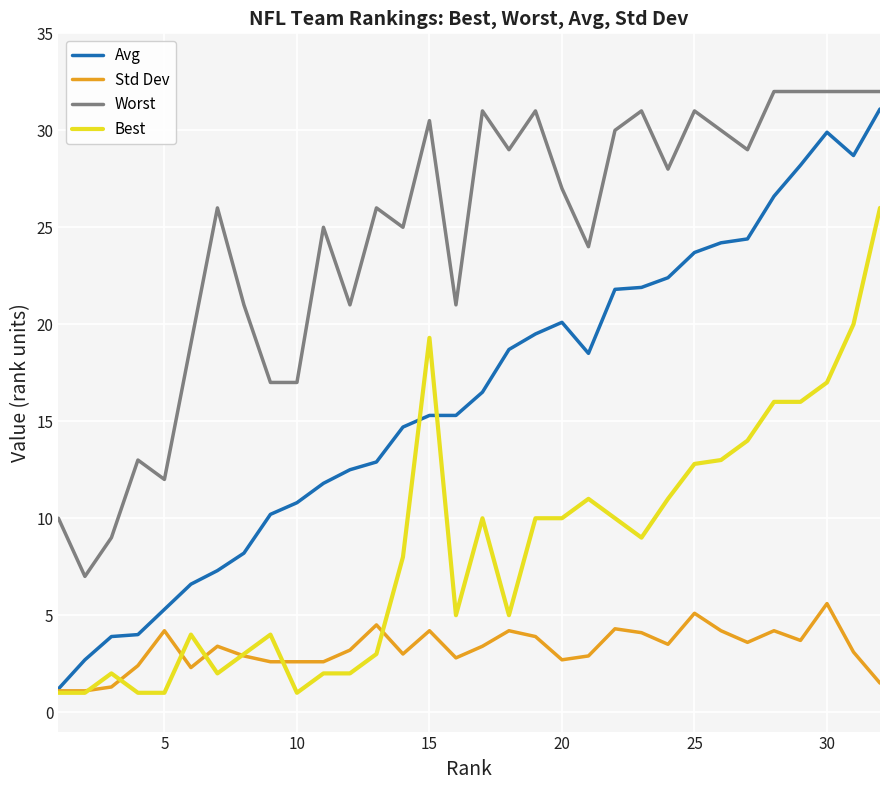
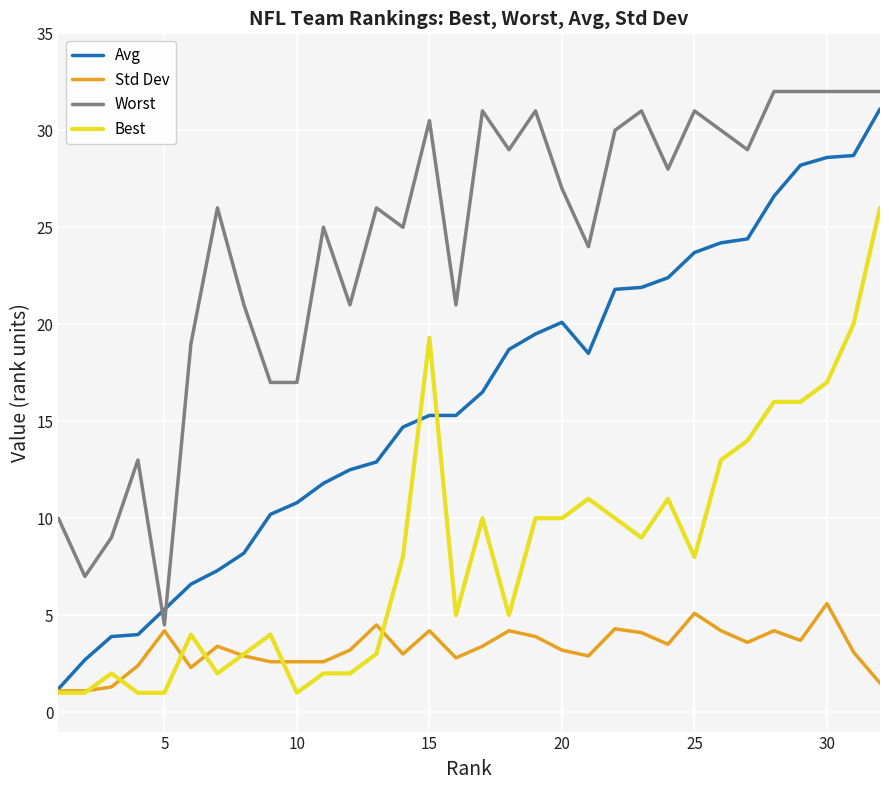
Worst, 5: 12.0 -> 4.5
Std Dev, 20: 2.7 -> 3.2
Best, 25: 12.8 -> 8.0
Avg, 30: 29.9 -> 28.6
